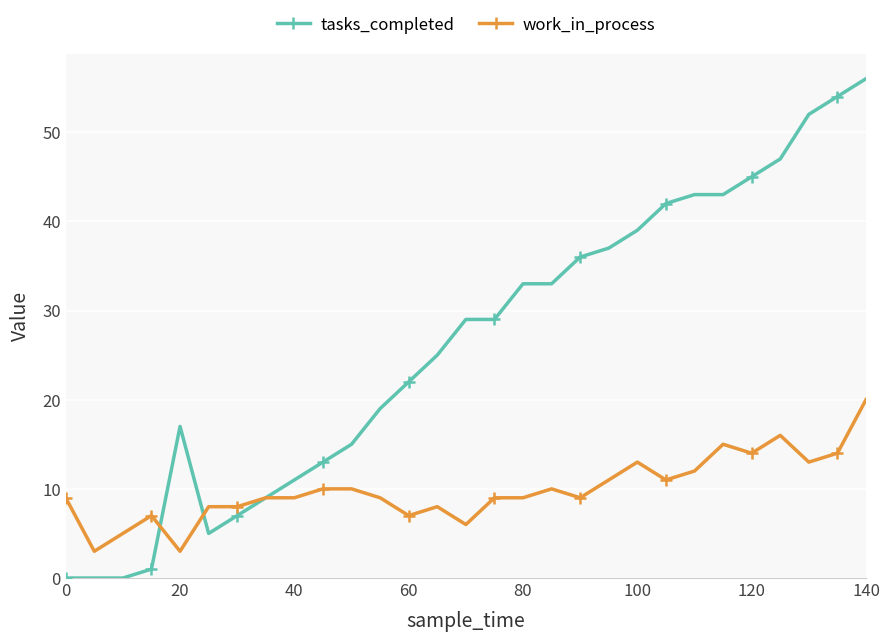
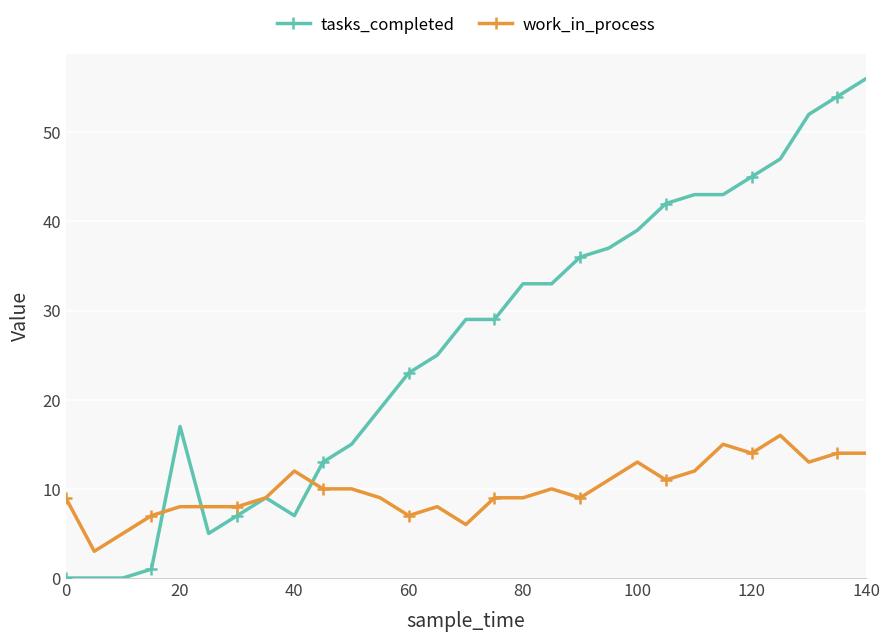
work_in_process, 20: 3 -> 8
tasks_completed, 40: 11 -> 7
work_in_process, 40: 9 -> 12
tasks_completed, 60: 22 -> 23
work_in_process, 140: 20 -> 14
